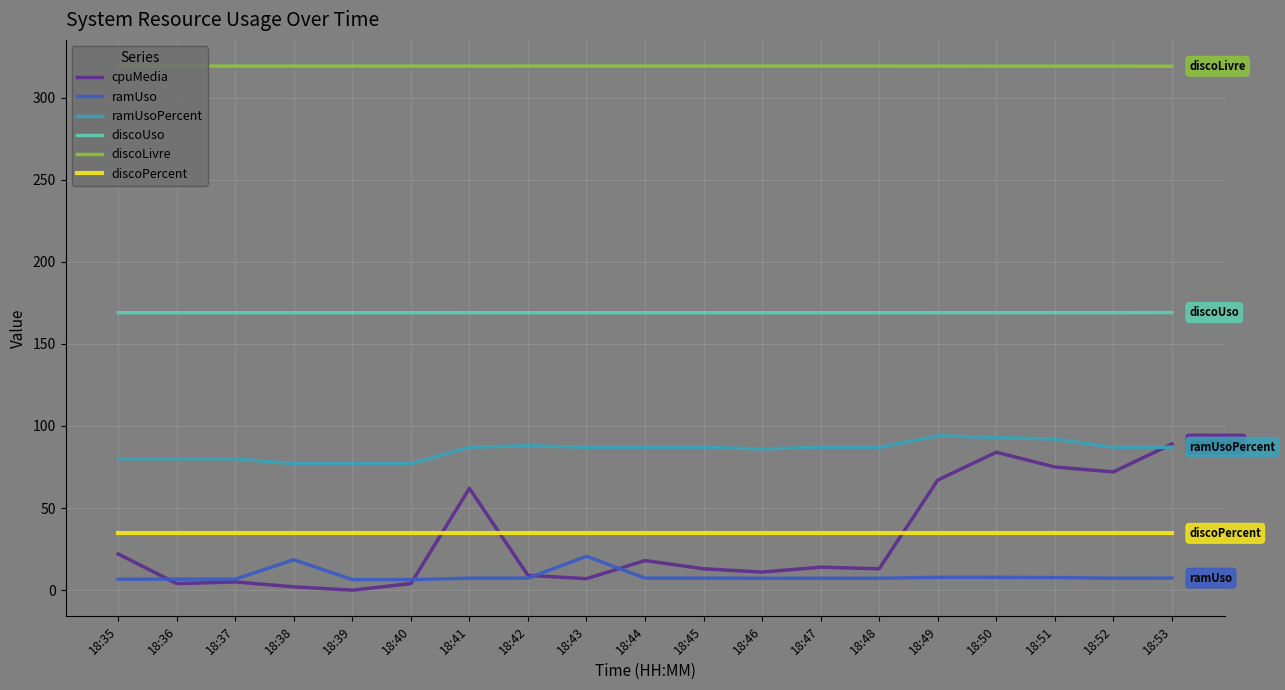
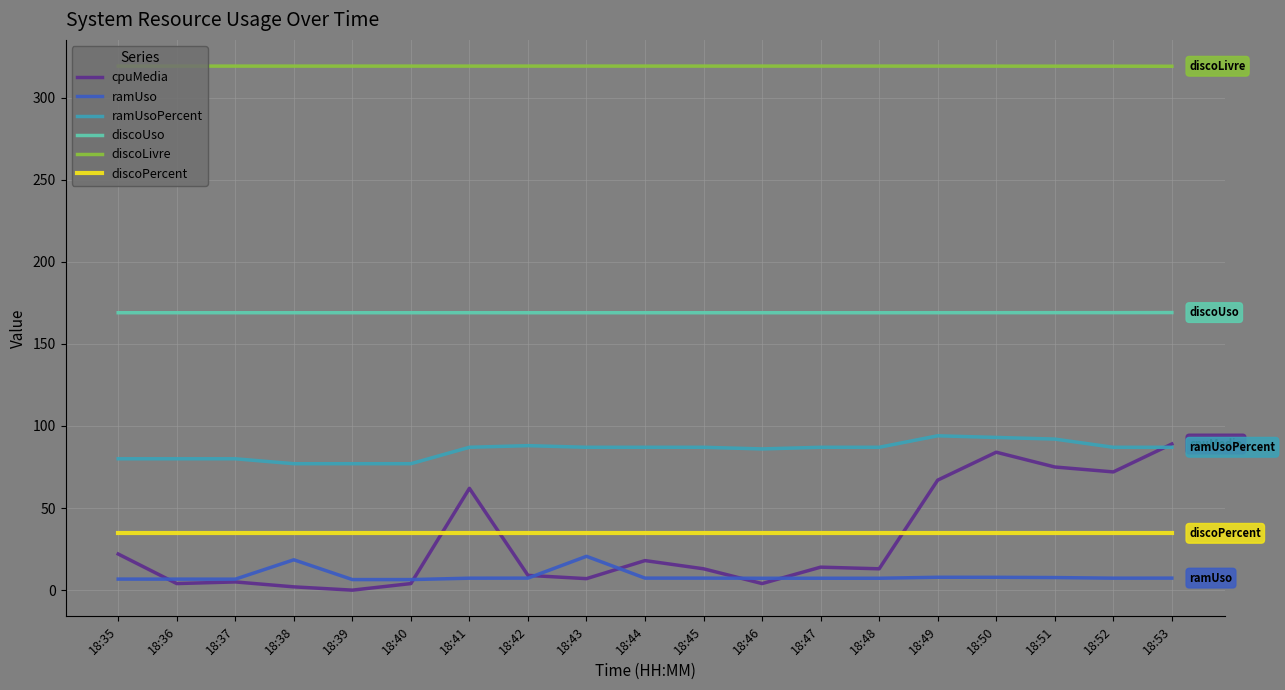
cpuMedia, 18:46: 11 -> 4
